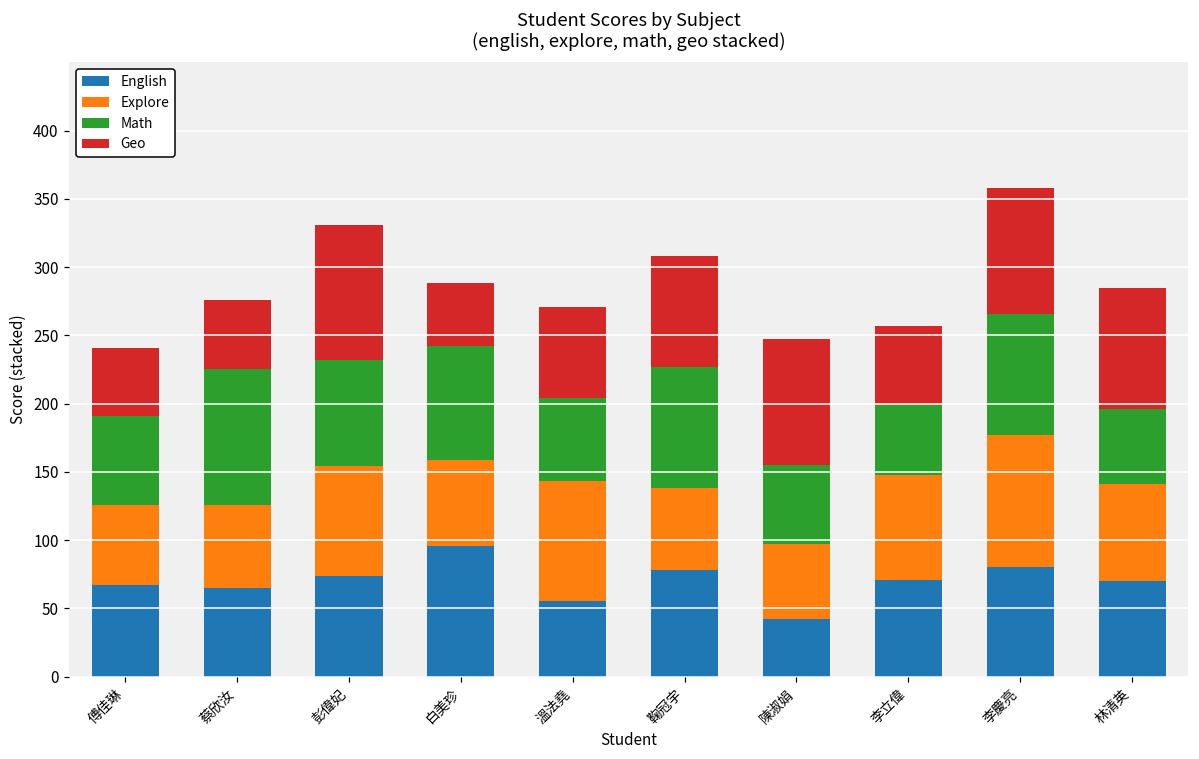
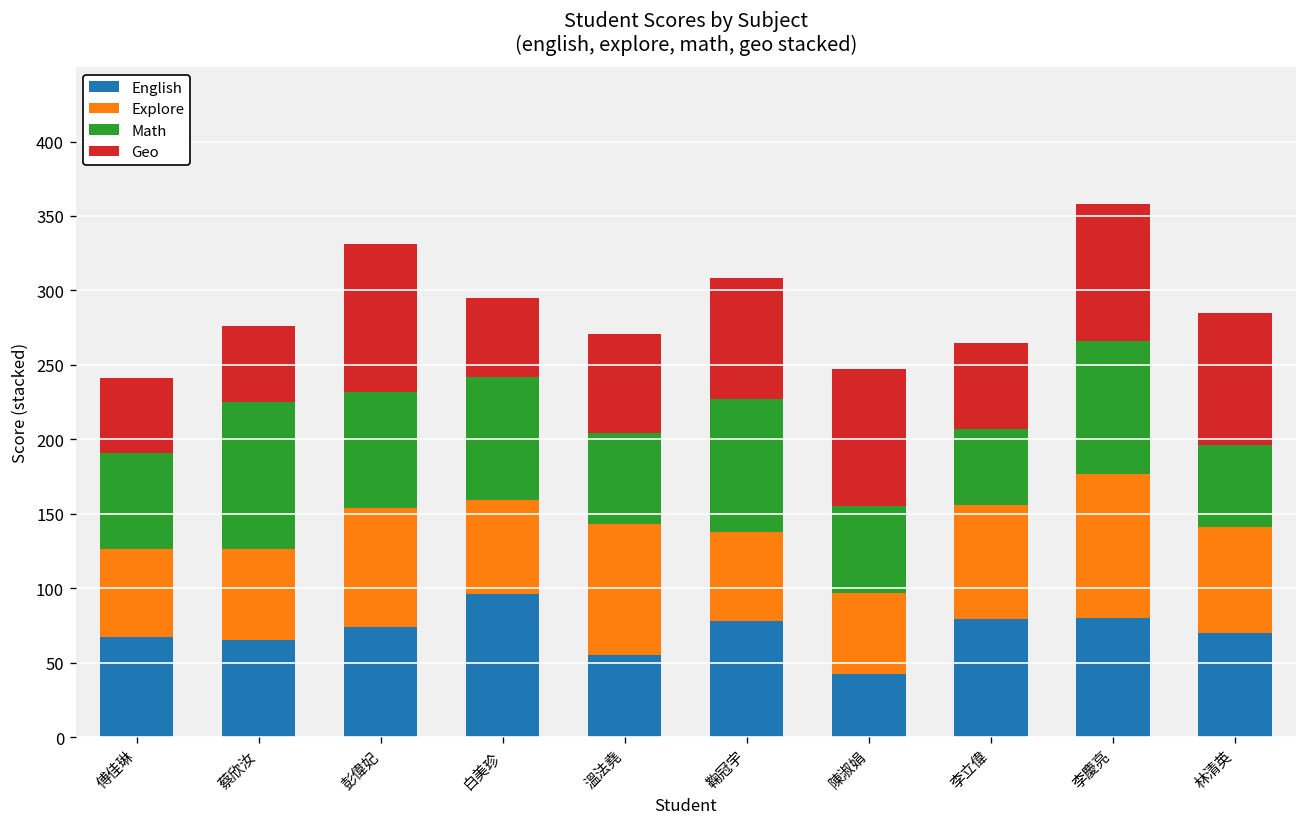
Geo, 白美珍: 46 -> 53
English, 李立偉: 71 -> 79
